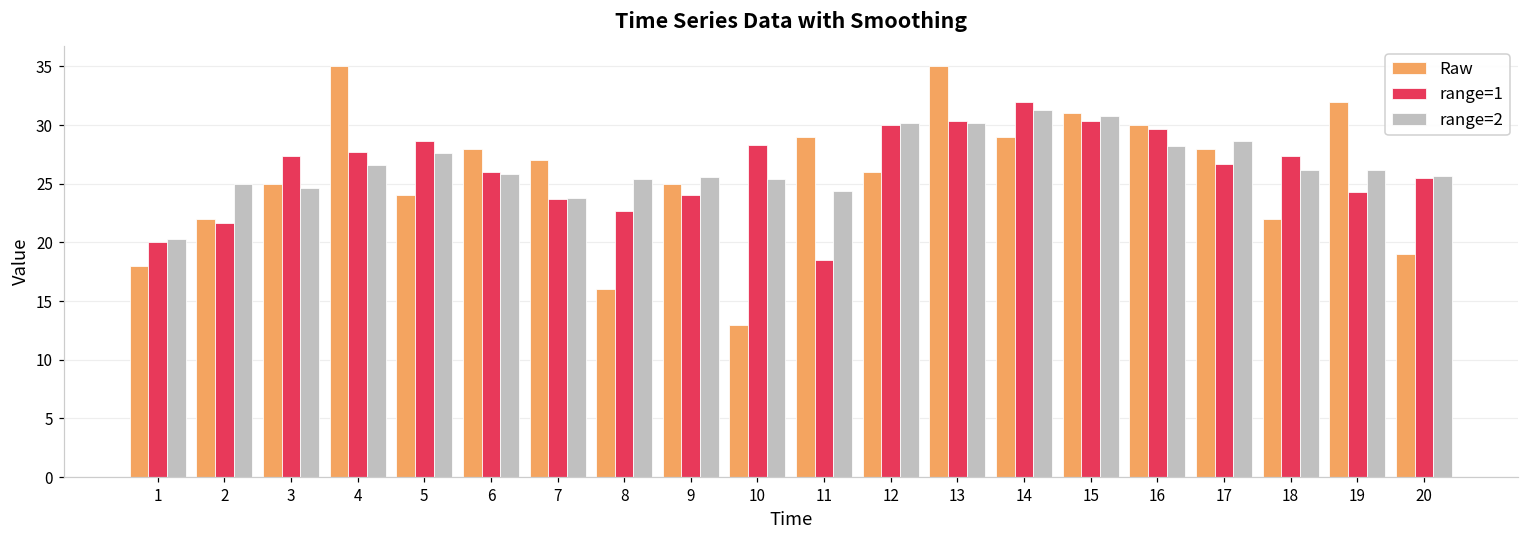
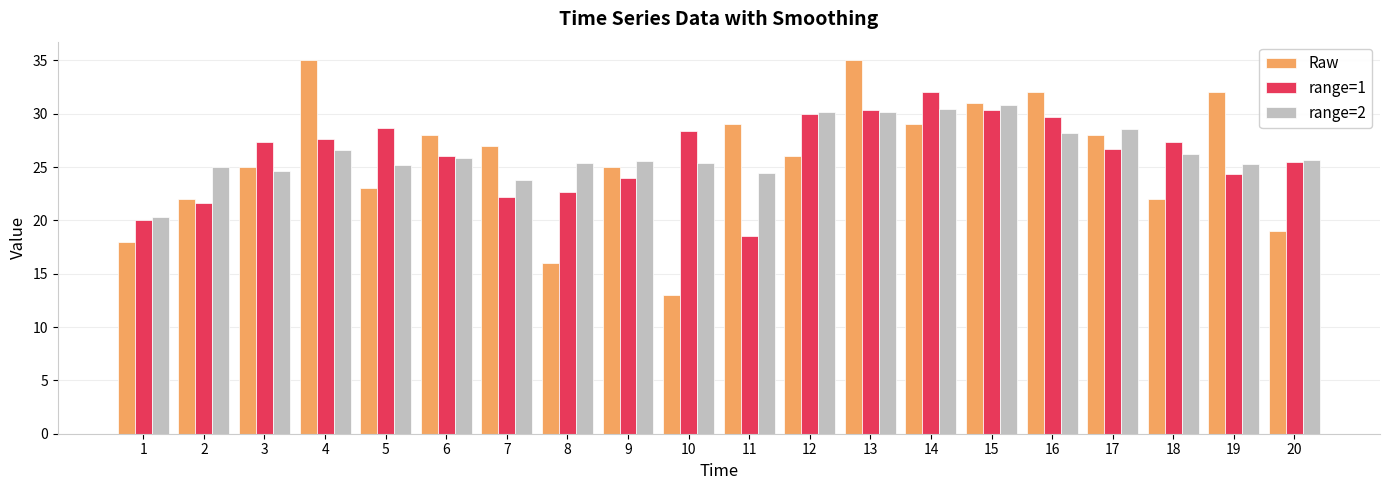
Raw, 5: 24 -> 23
range=2, 5: 27.6 -> 25.2
range=1, 7: 23.7 -> 22.2
range=2, 14: 31.3 -> 30.4
Raw, 16: 30 -> 32
range=2, 19: 26.2 -> 25.3
